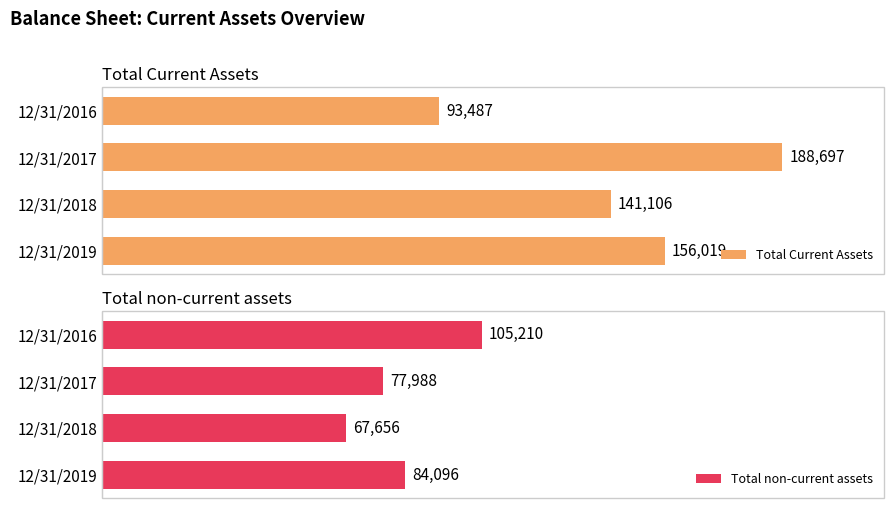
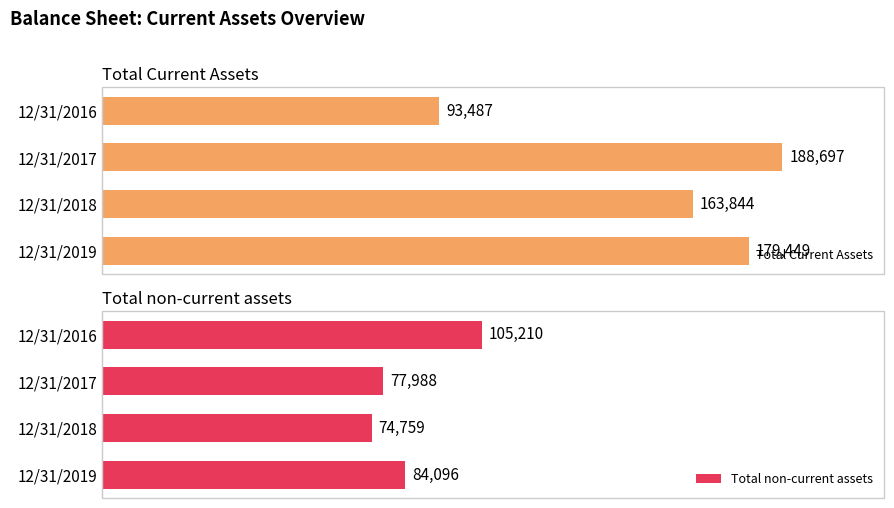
Total Current Assets, 12/31/2018: 141,106 -> 163,844
Total Current Assets, 12/31/2019: 156,019 -> 179,449
Total non-current assets, 12/31/2018: 67,656 -> 74,759
